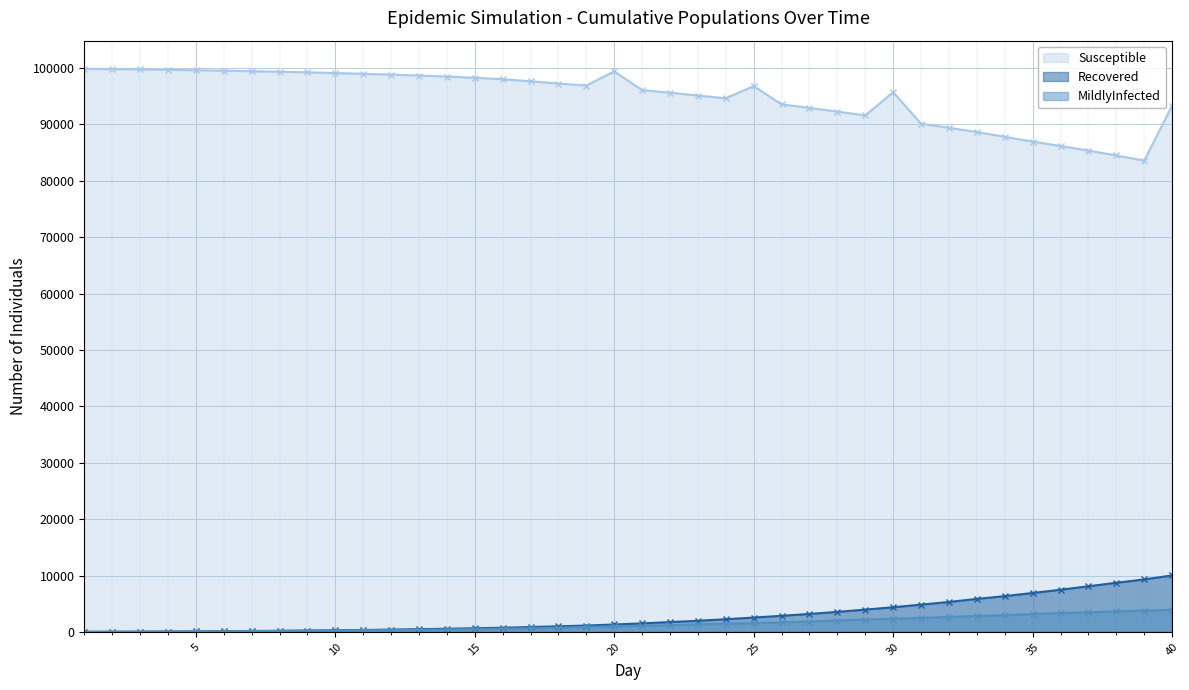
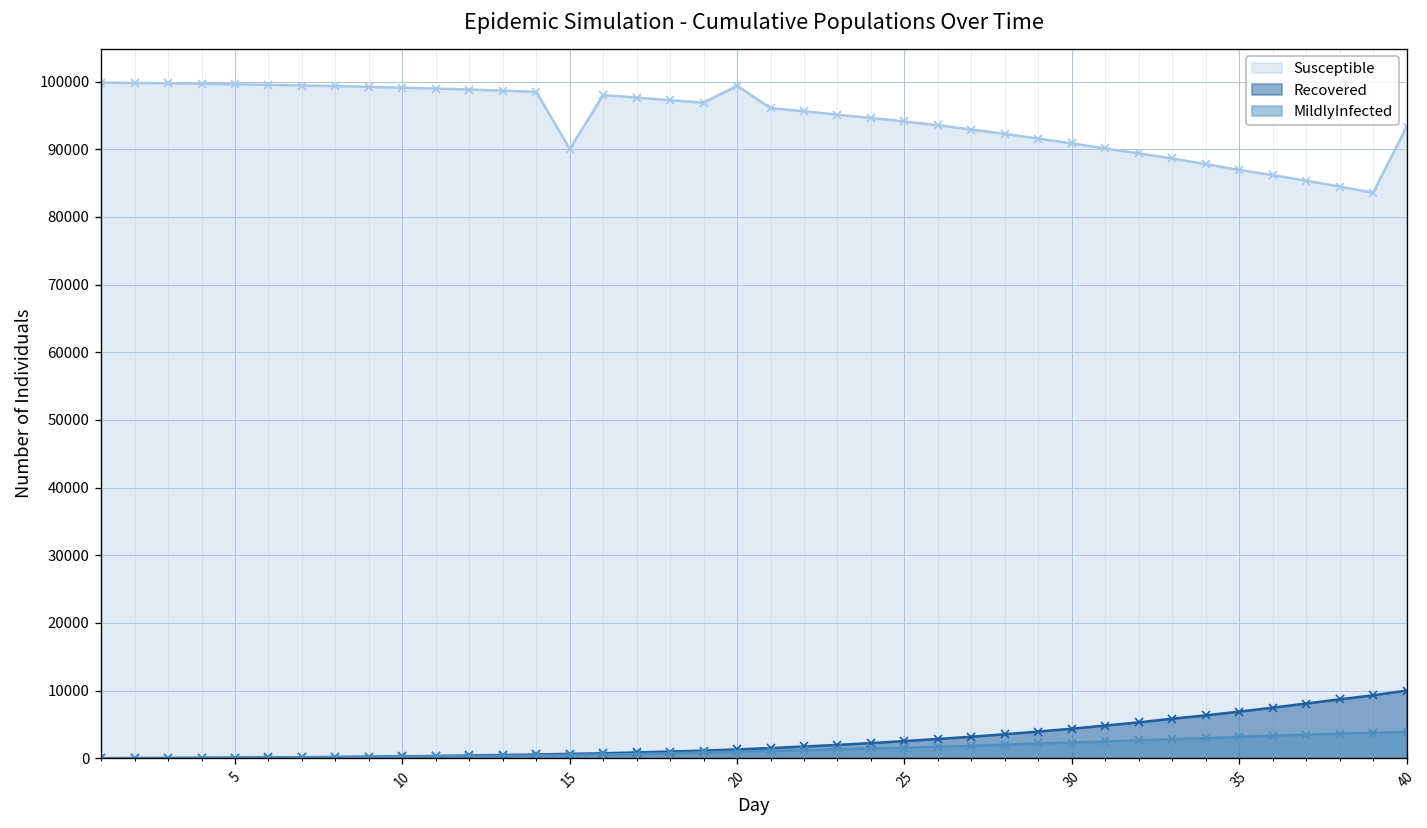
Susceptible, 15: 98000 -> 90000
Susceptible, 25: 97000 -> 94000
Susceptible, 30: 96000 -> 91000
